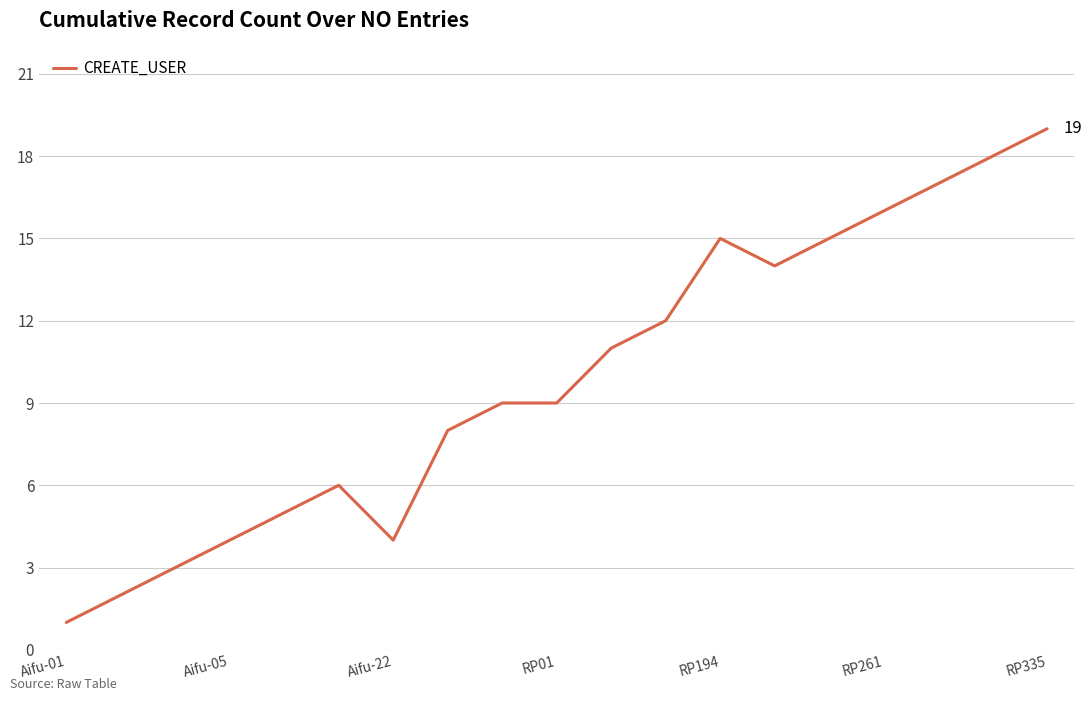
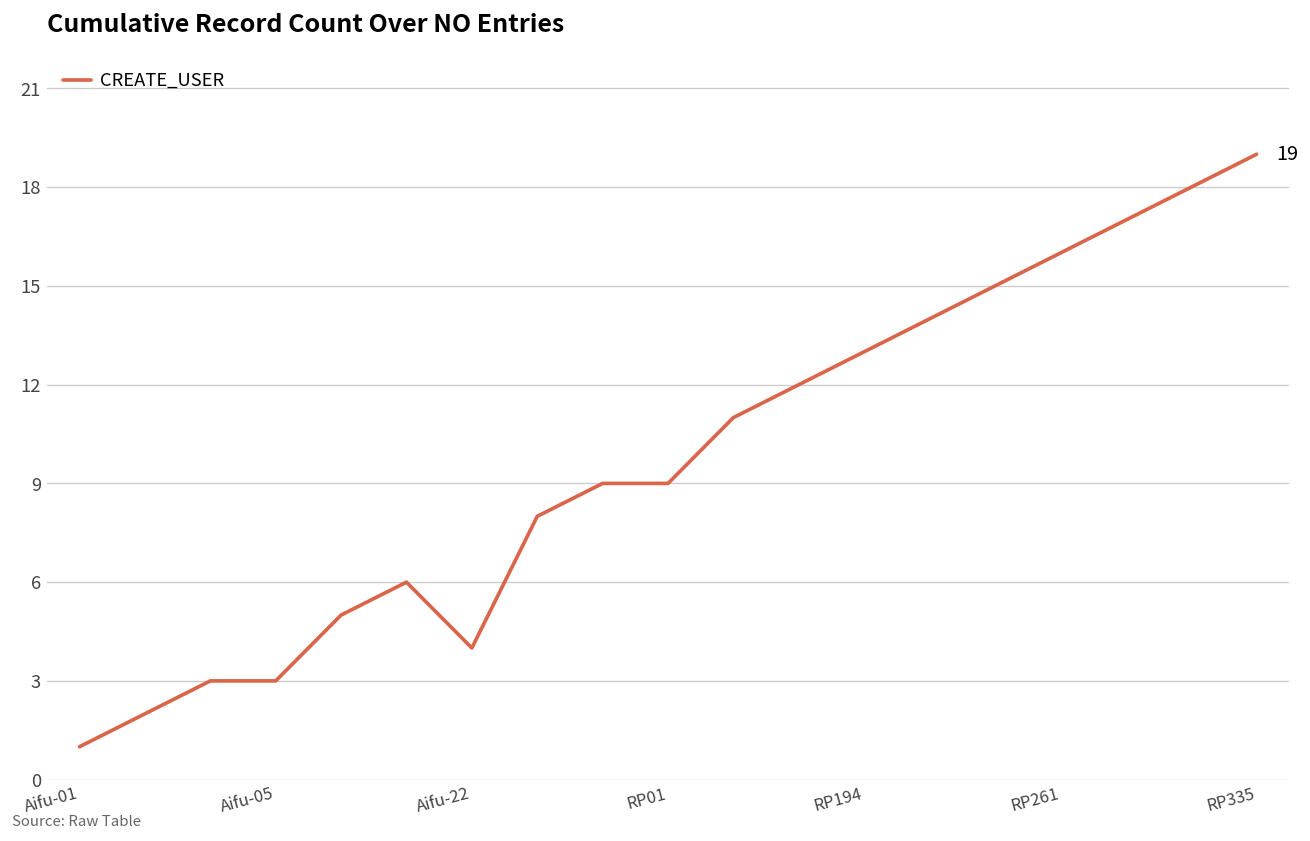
Aifu-05: 4 -> 3
RP194: 15 -> 13
